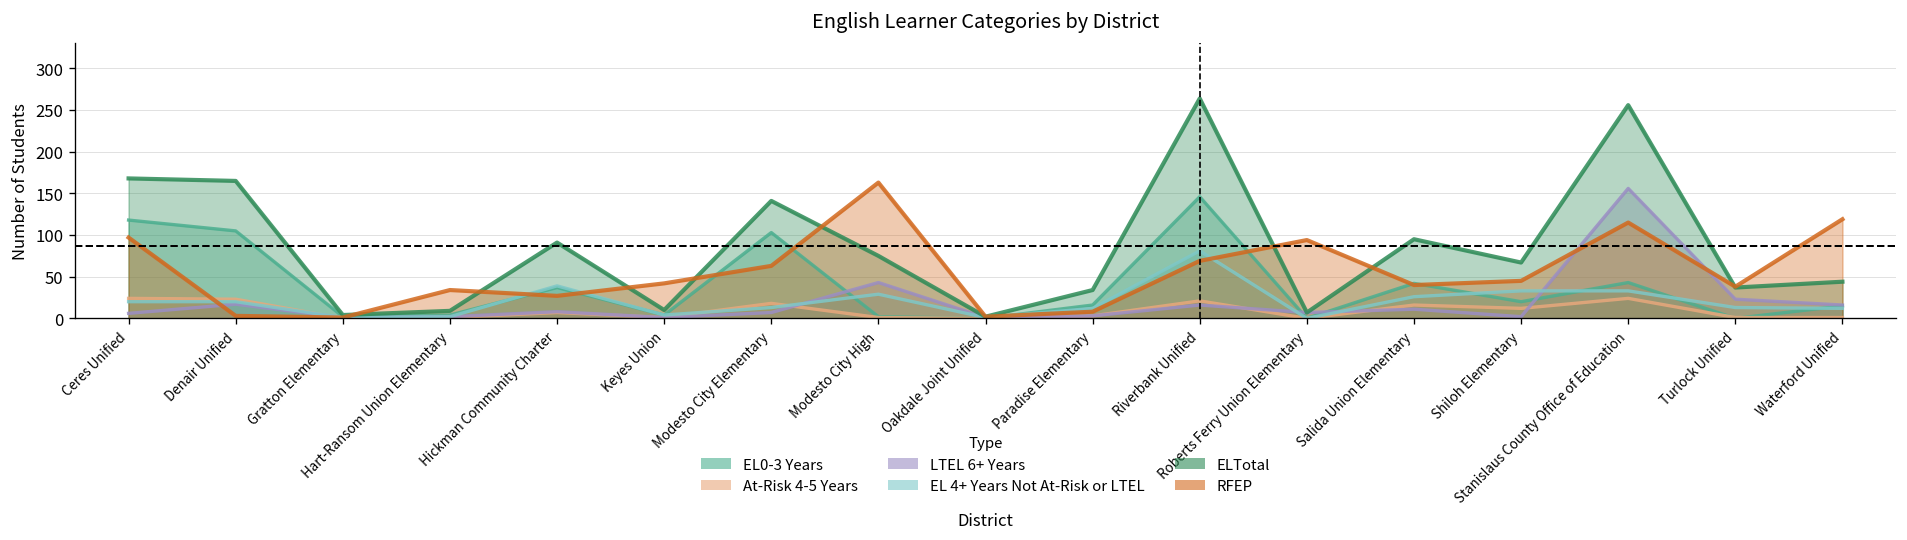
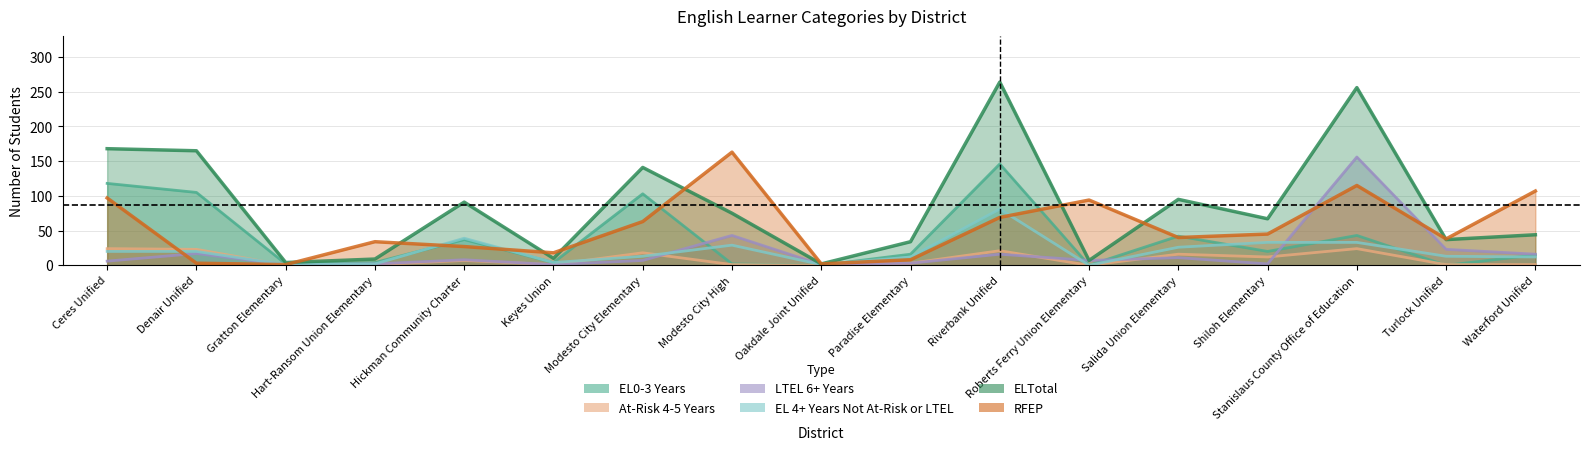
RFEP, Keyes Union: 40 -> 20
RFEP, Waterford Unified: 120 -> 110
